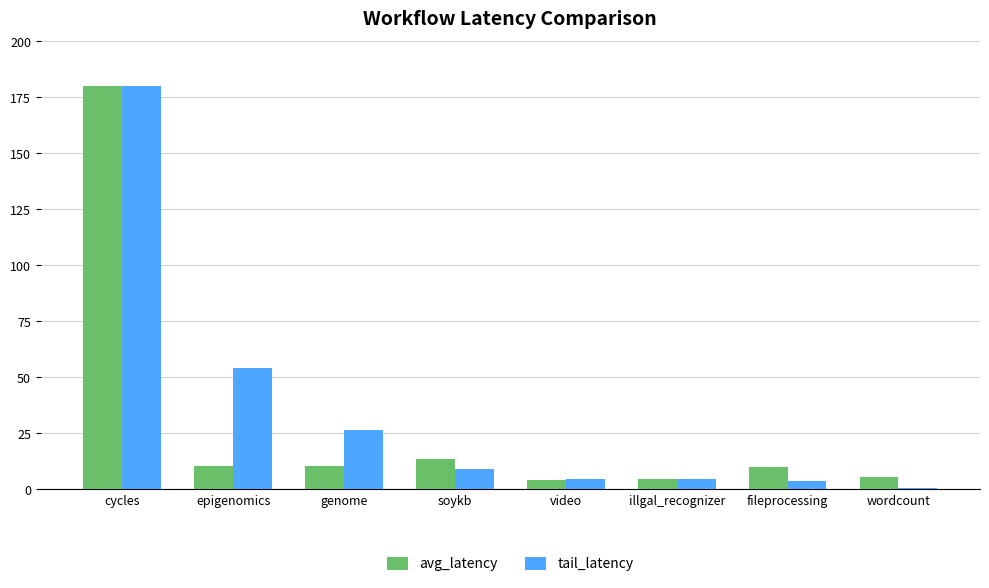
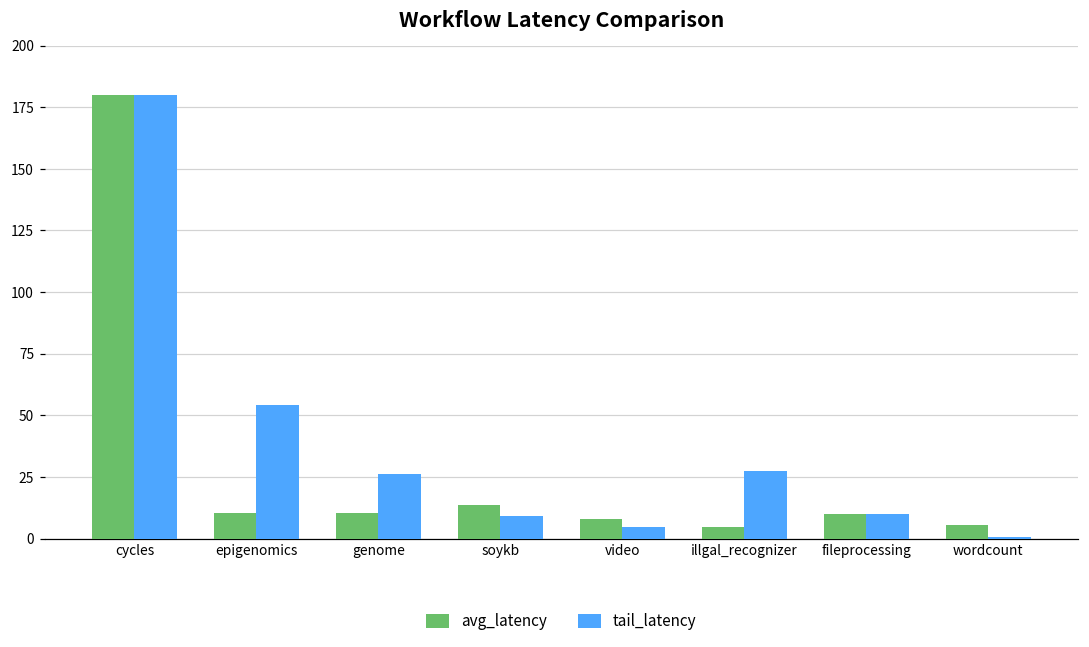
avg_latency, video: 4 -> 8
tail_latency, illgal_recognizer: 5 -> 28
tail_latency, fileprocessing: 4 -> 10
